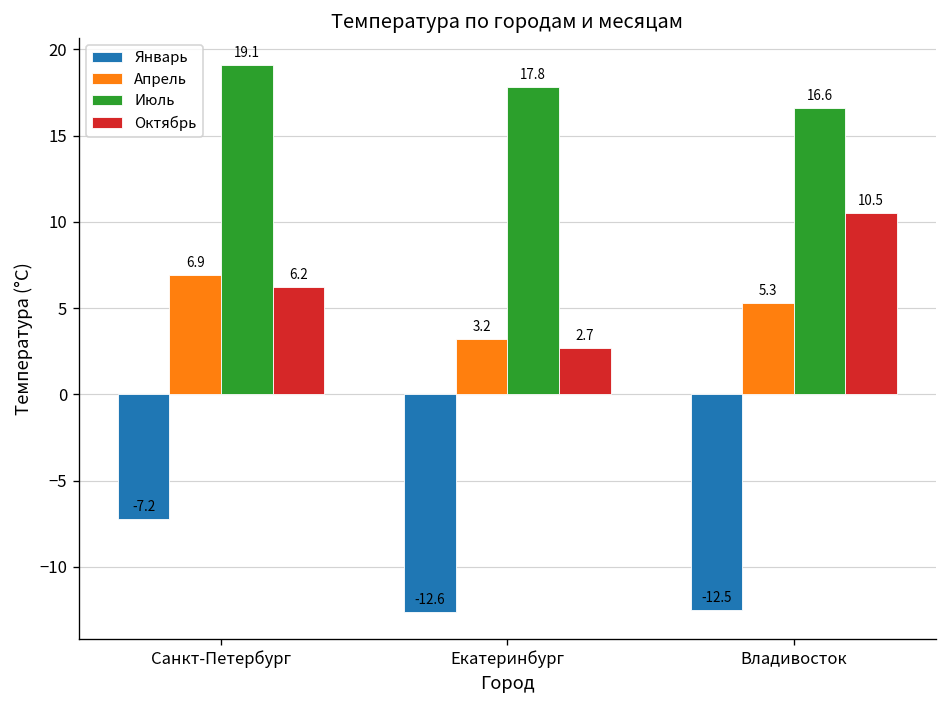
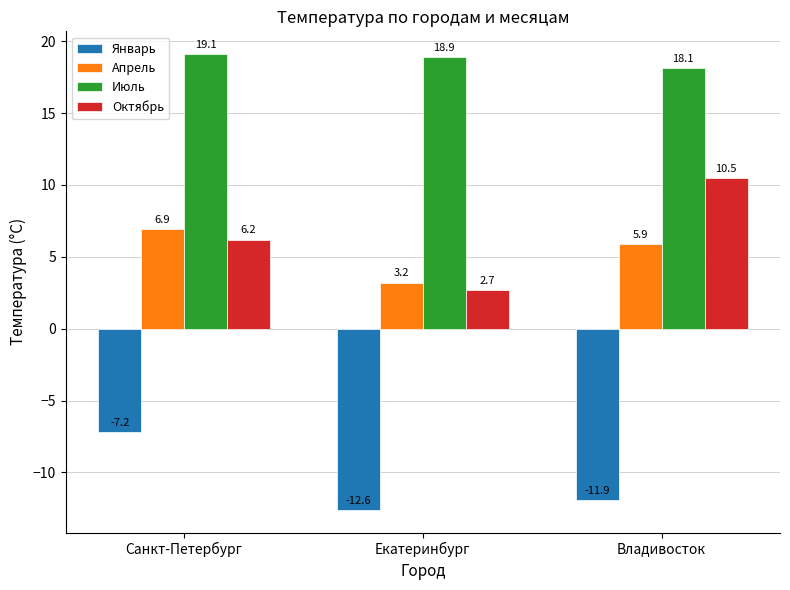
Июль, Екатеринбург: 17.8 -> 18.9
Январь, Владивосток: -12.5 -> -11.9
Апрель, Владивосток: 5.3 -> 5.9
Июль, Владивосток: 16.6 -> 18.1
